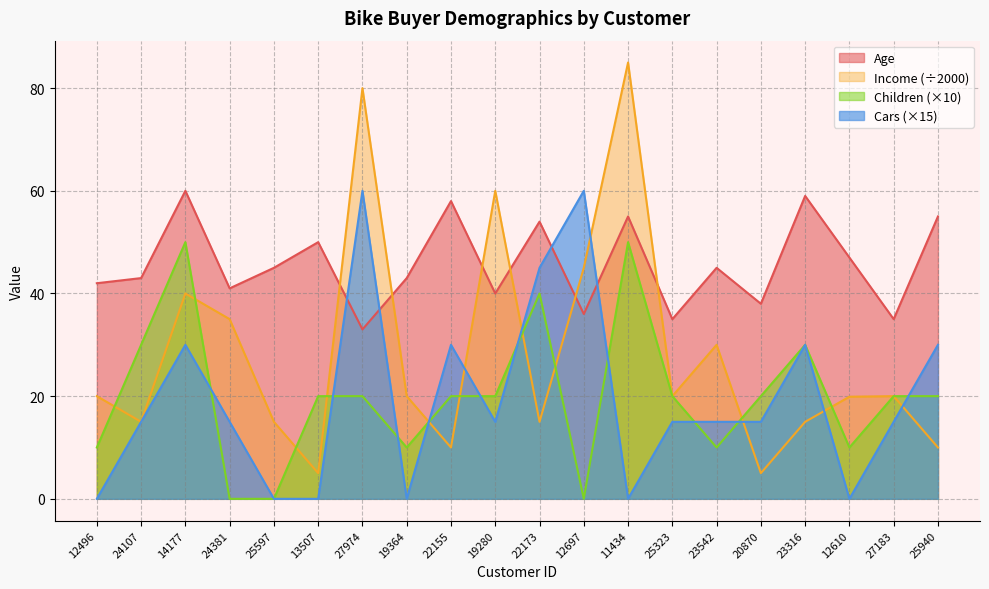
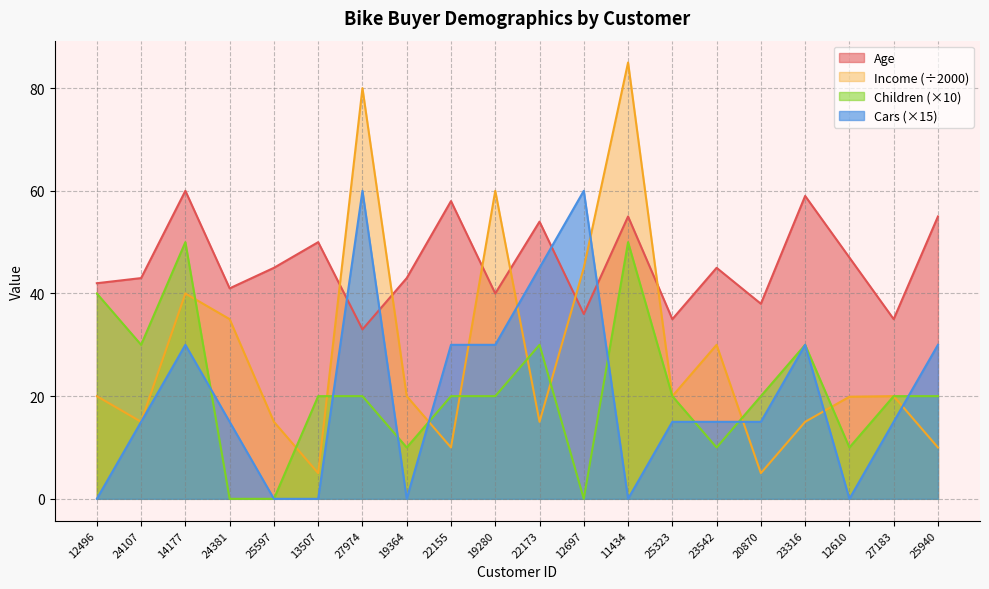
Children (×10), 12496: 10 -> 40
Cars (×15), 19280: 15 -> 30
Children (×10), 22173: 40 -> 30
